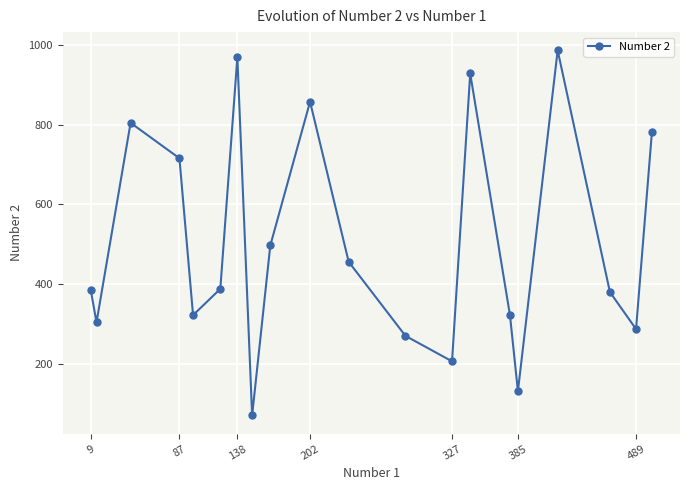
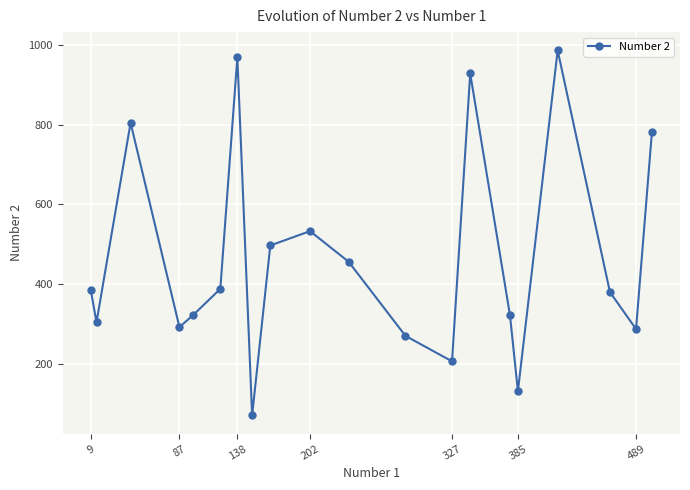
87: 720 -> 290
202: 860 -> 530
